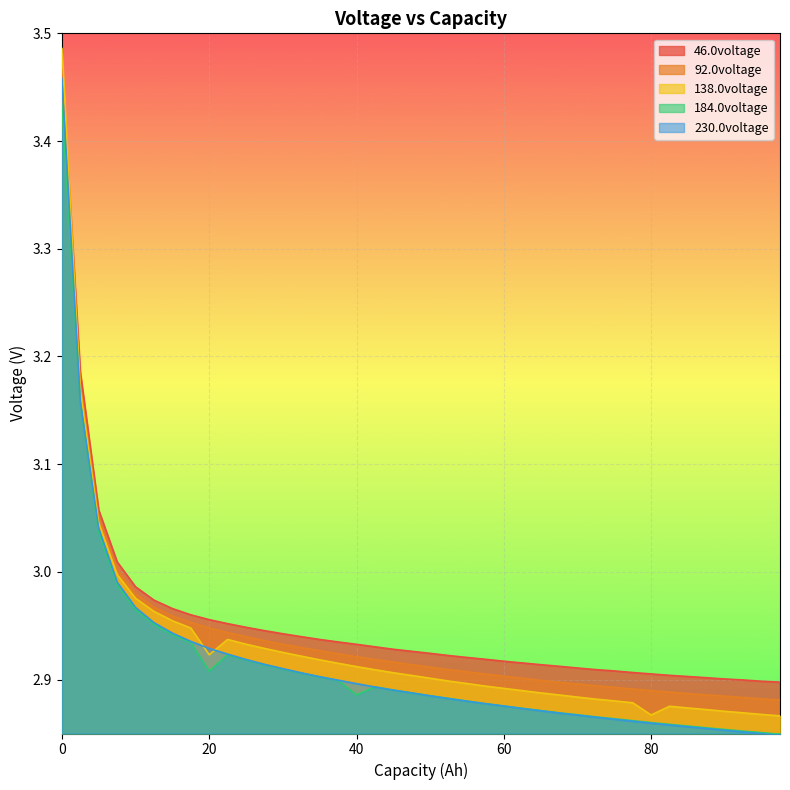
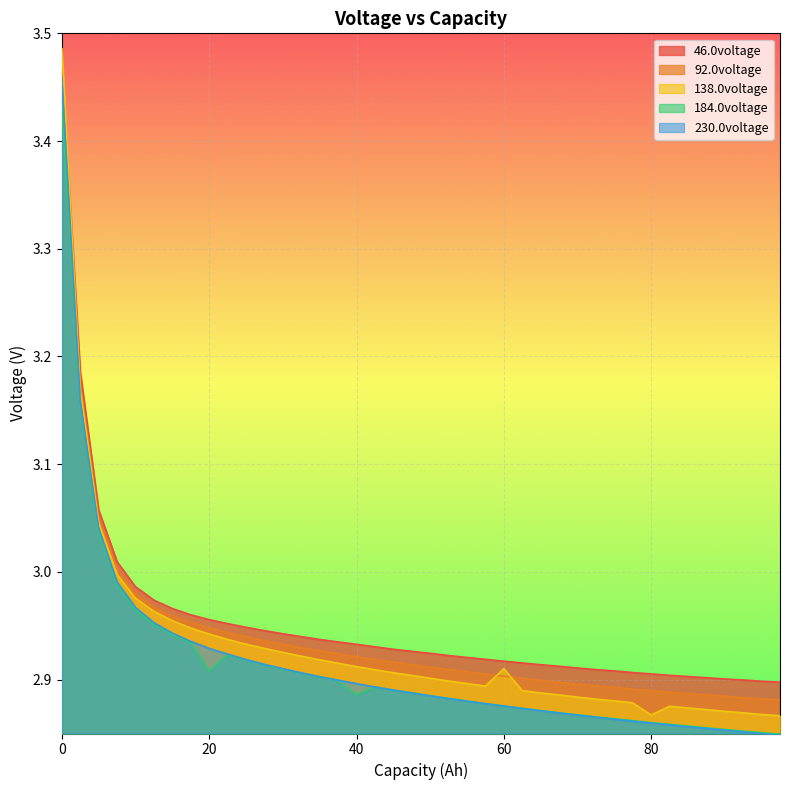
138.0voltage, 20: 2.923 -> 2.942
138.0voltage, 60: 2.892 -> 2.910
